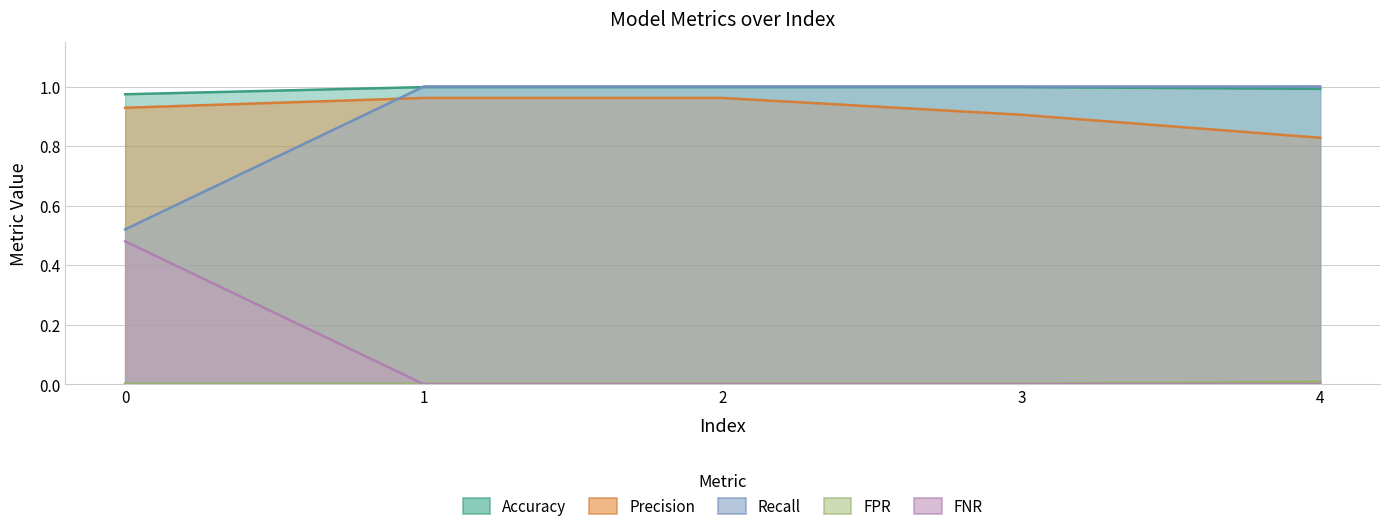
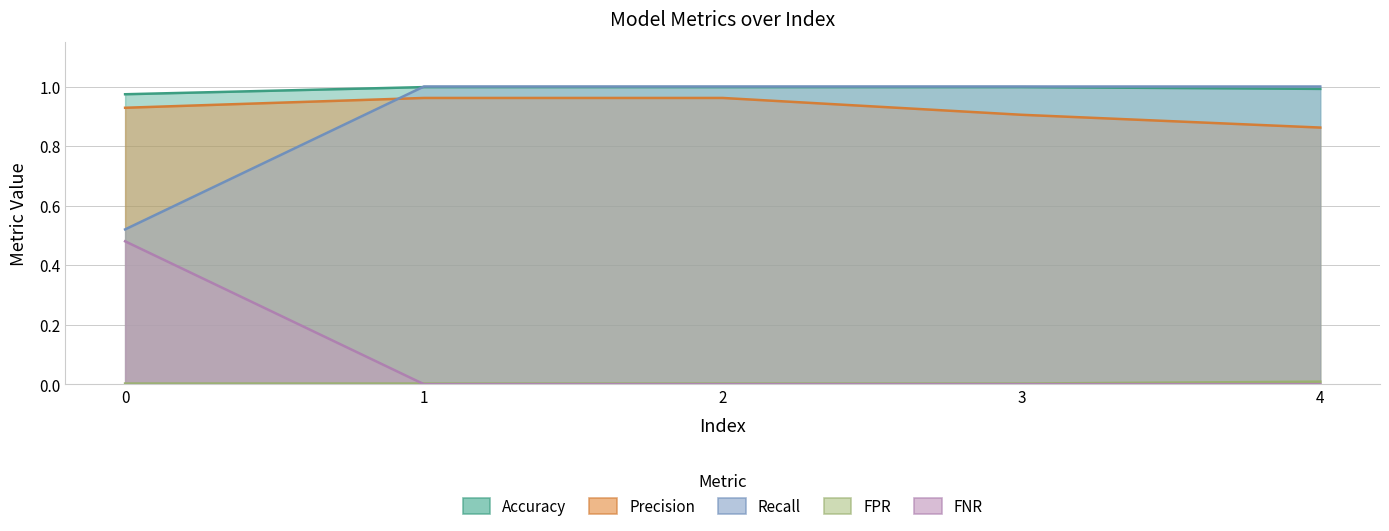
Precision, 4: 0.83 -> 0.86
